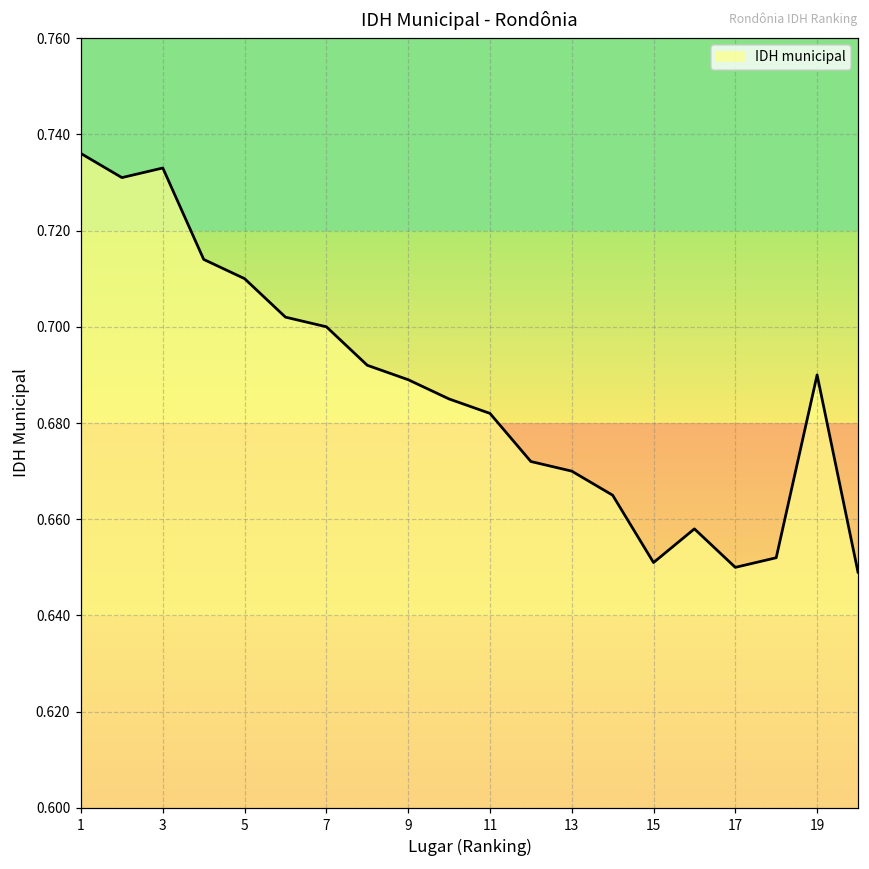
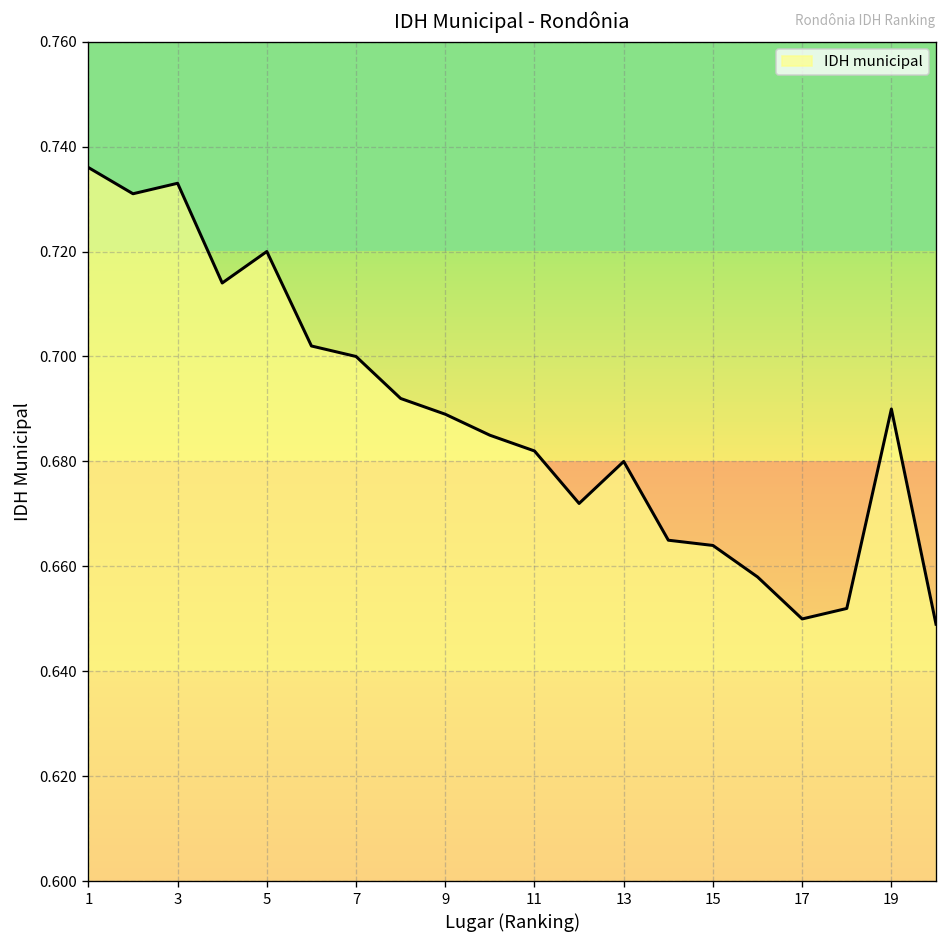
5: 0.71 -> 0.72
13: 0.67 -> 0.68
15: 0.651 -> 0.664
